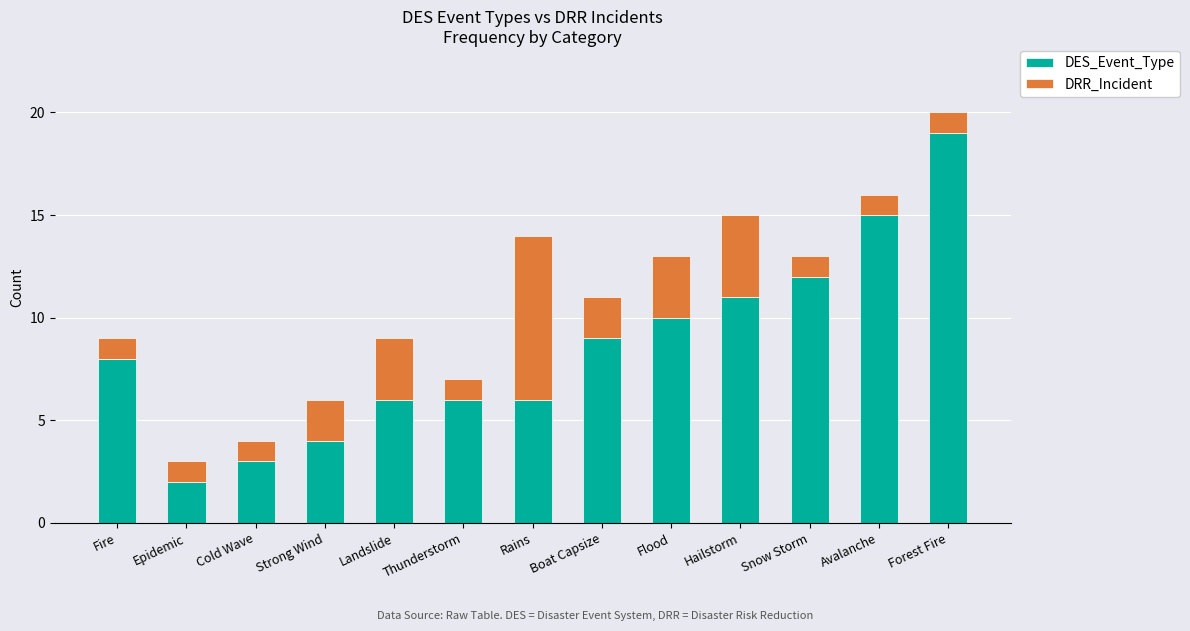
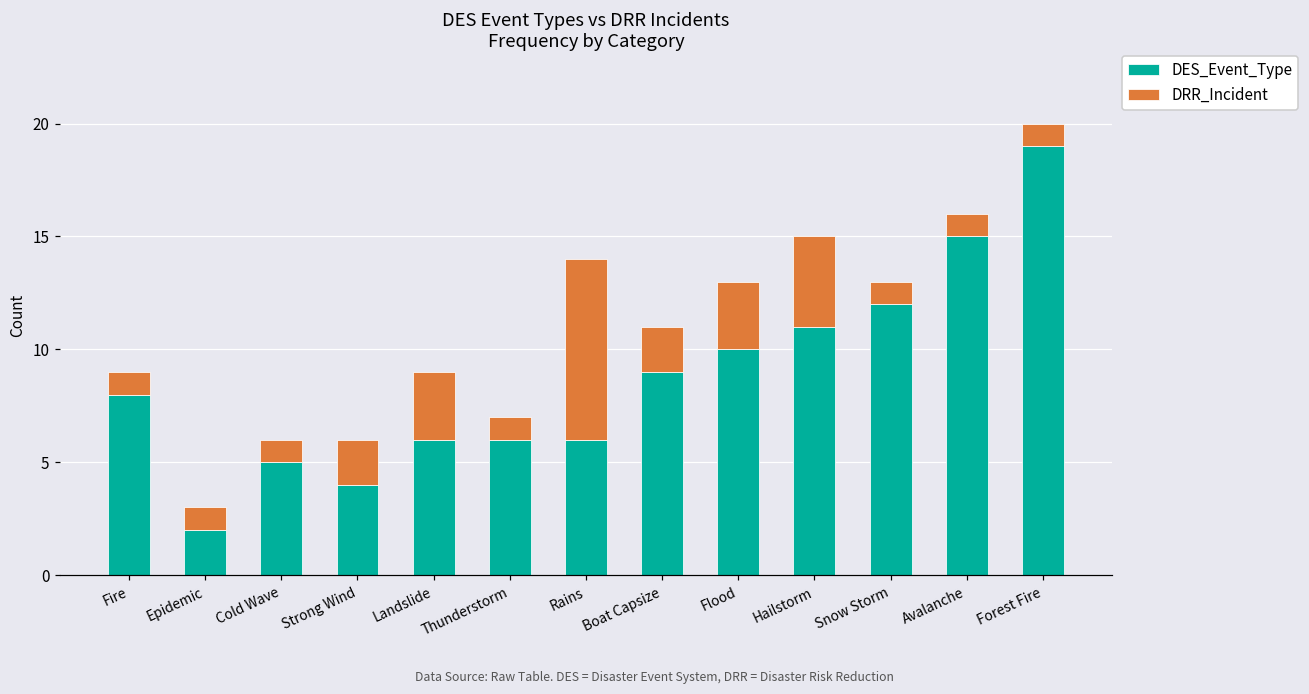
DES_Event_Type, Cold Wave: 3 -> 5
